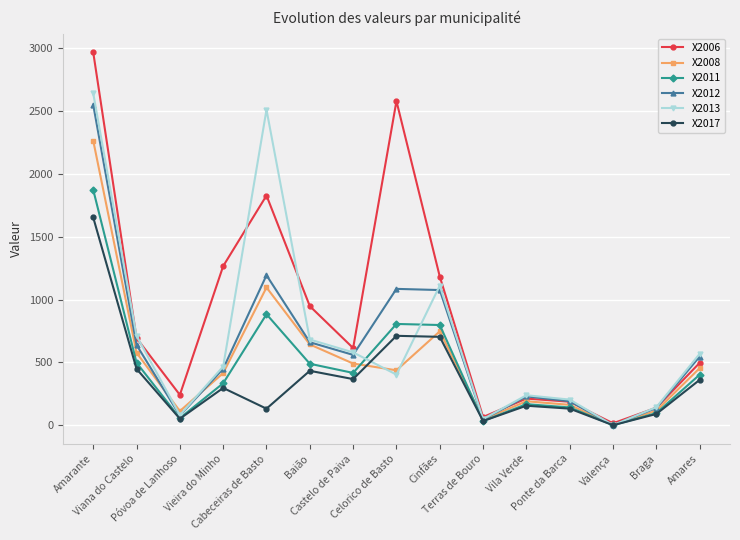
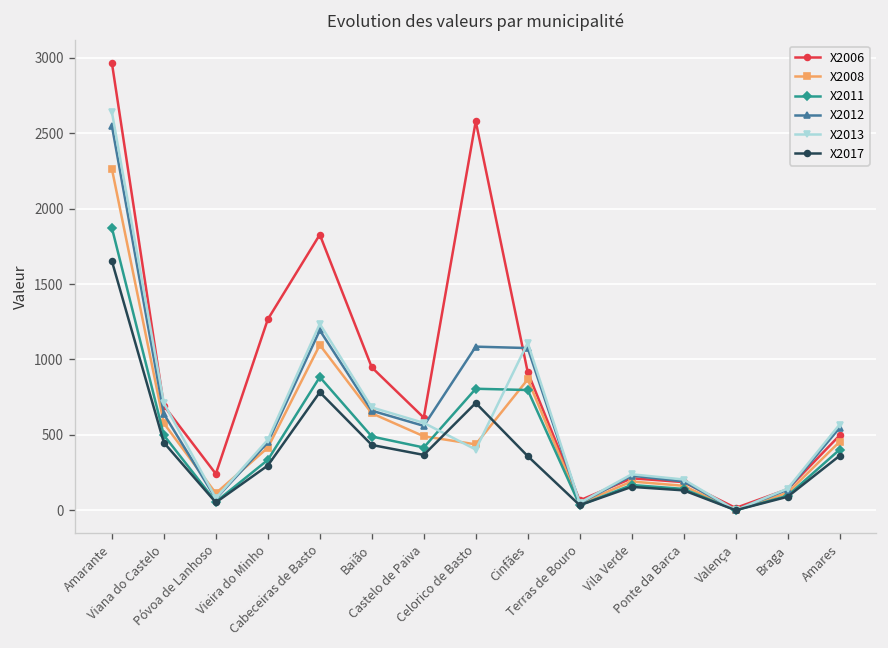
X2013, Cabeceiras de Basto: 2510 -> 1240
X2017, Cabeceiras de Basto: 130 -> 780
X2006, Cinfães: 1180 -> 920
X2008, Cinfães: 750 -> 870
X2017, Cinfães: 700 -> 360
